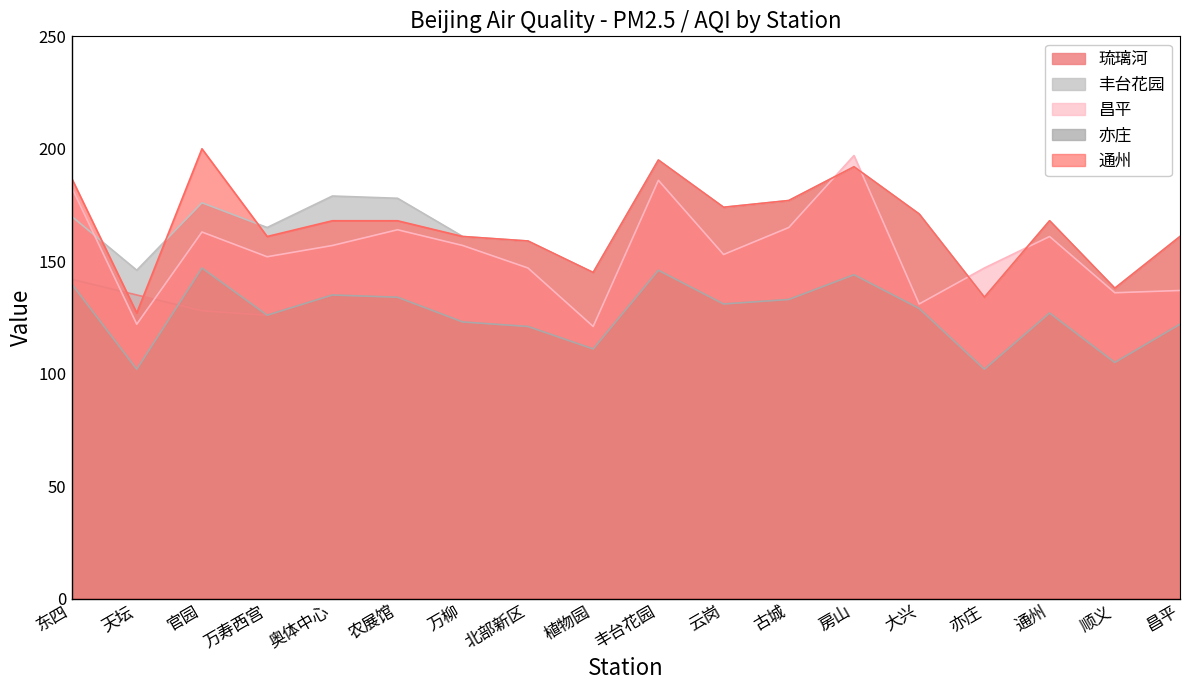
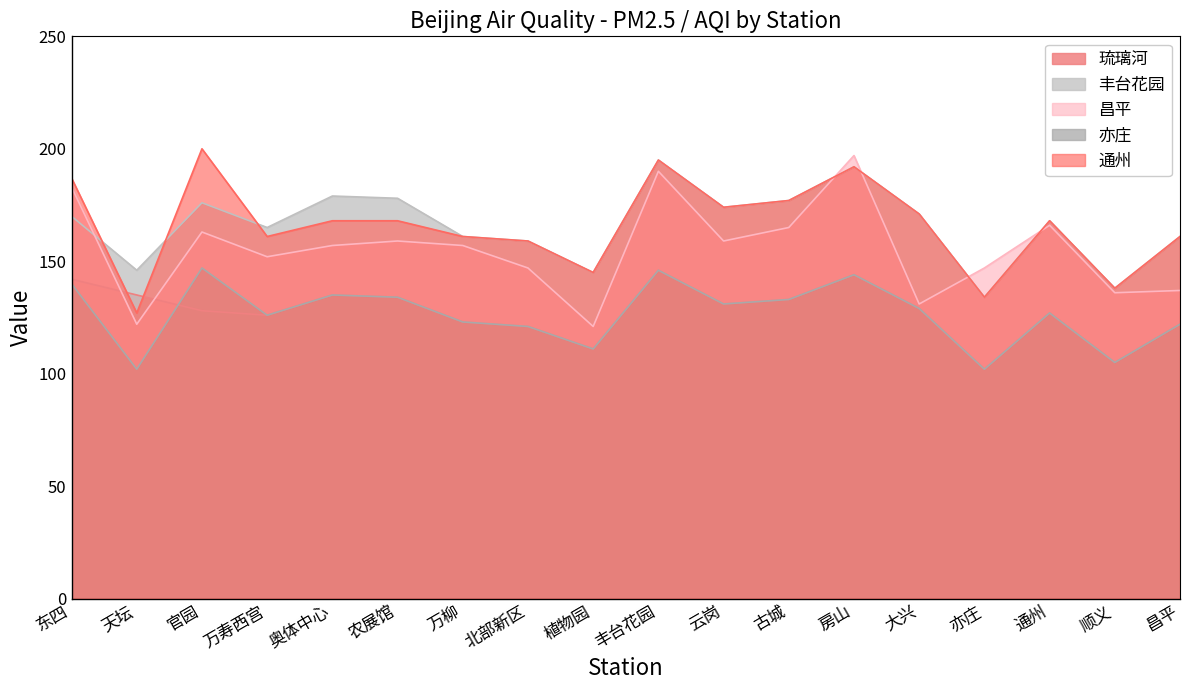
昌平, 农展馆: 164 -> 159
昌平, 丰台花园: 186 -> 190
昌平, 云岗: 153 -> 159
昌平, 通州: 161 -> 166
